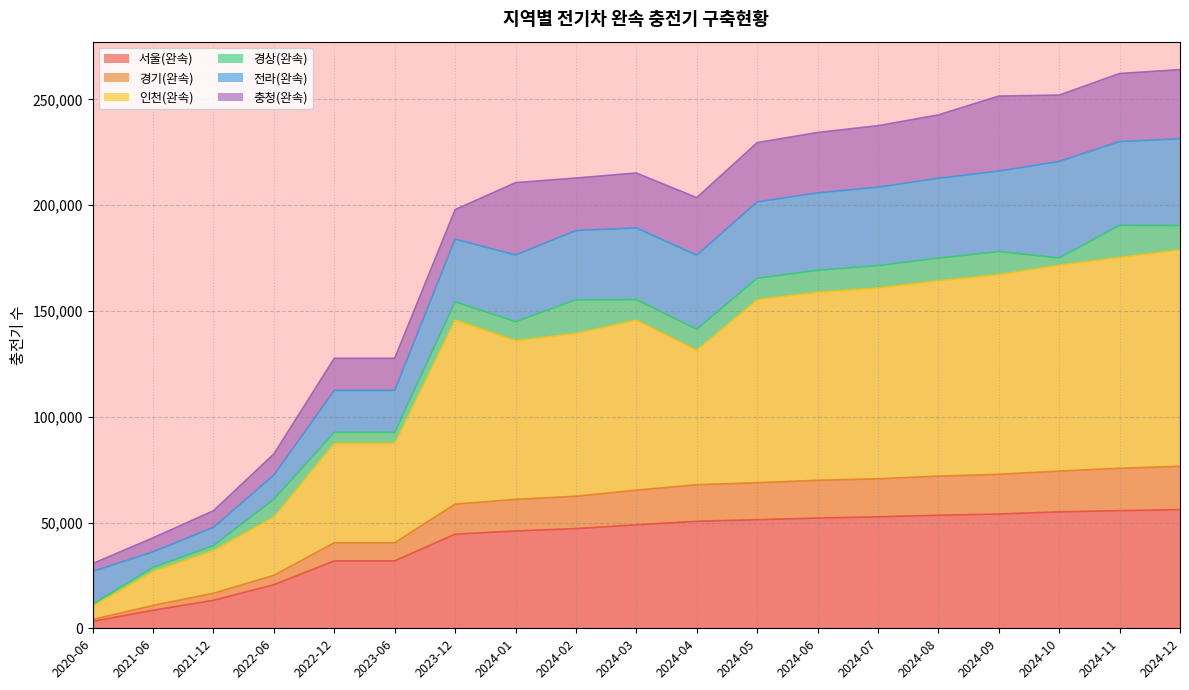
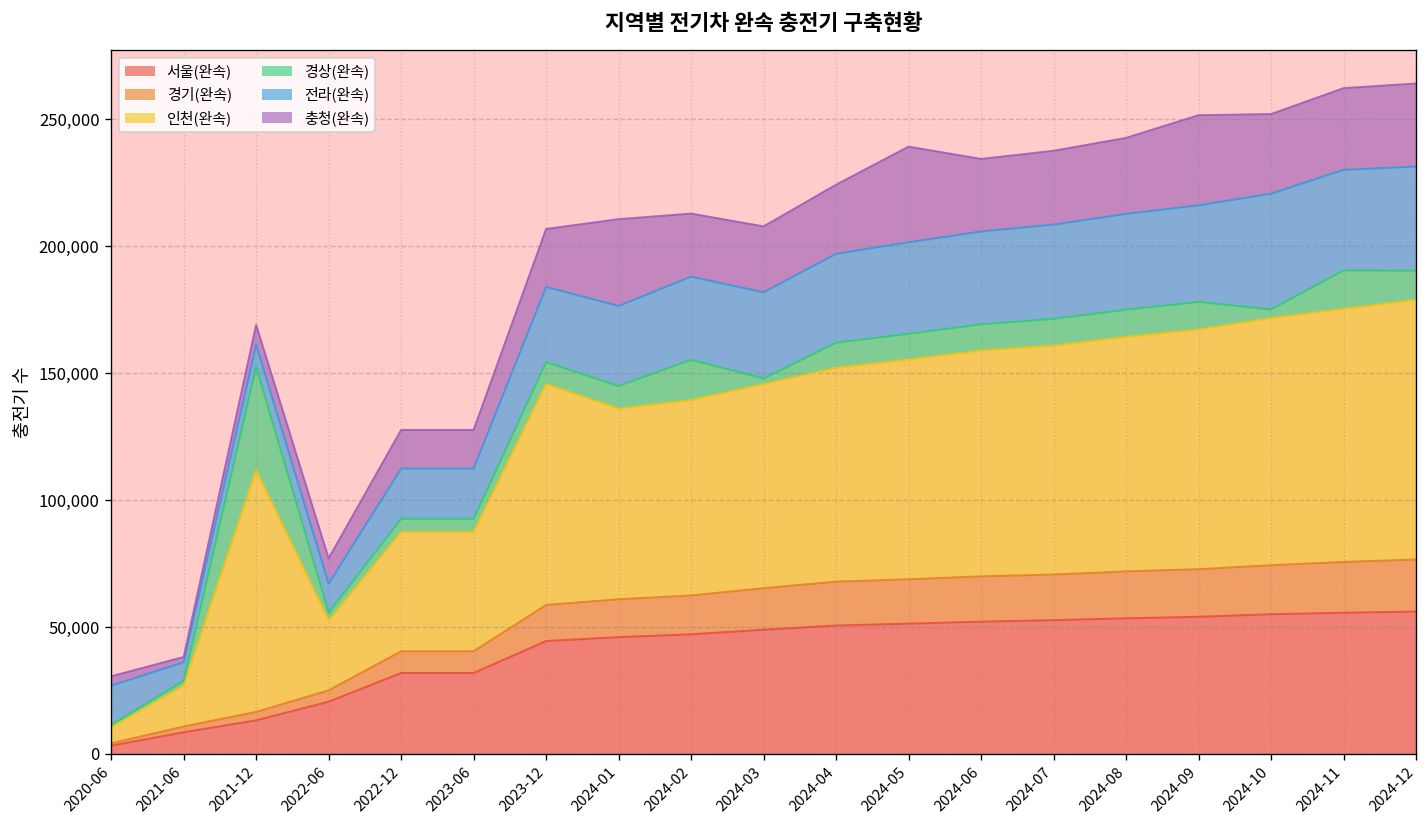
충청(완속), 2021-06: 7,000 -> 2,000
인천(완속), 2021-12: 20,000 -> 95,000
경상(완속), 2021-12: 2,000 -> 41,000
경상(완속), 2022-06: 8,000 -> 3,000
충청(완속), 2023-12: 14,000 -> 23,000
경상(완속), 2024-03: 10,000 -> 2,000
인천(완속), 2024-04: 64,000 -> 84,000
충청(완속), 2024-05: 28,000 -> 38,000
